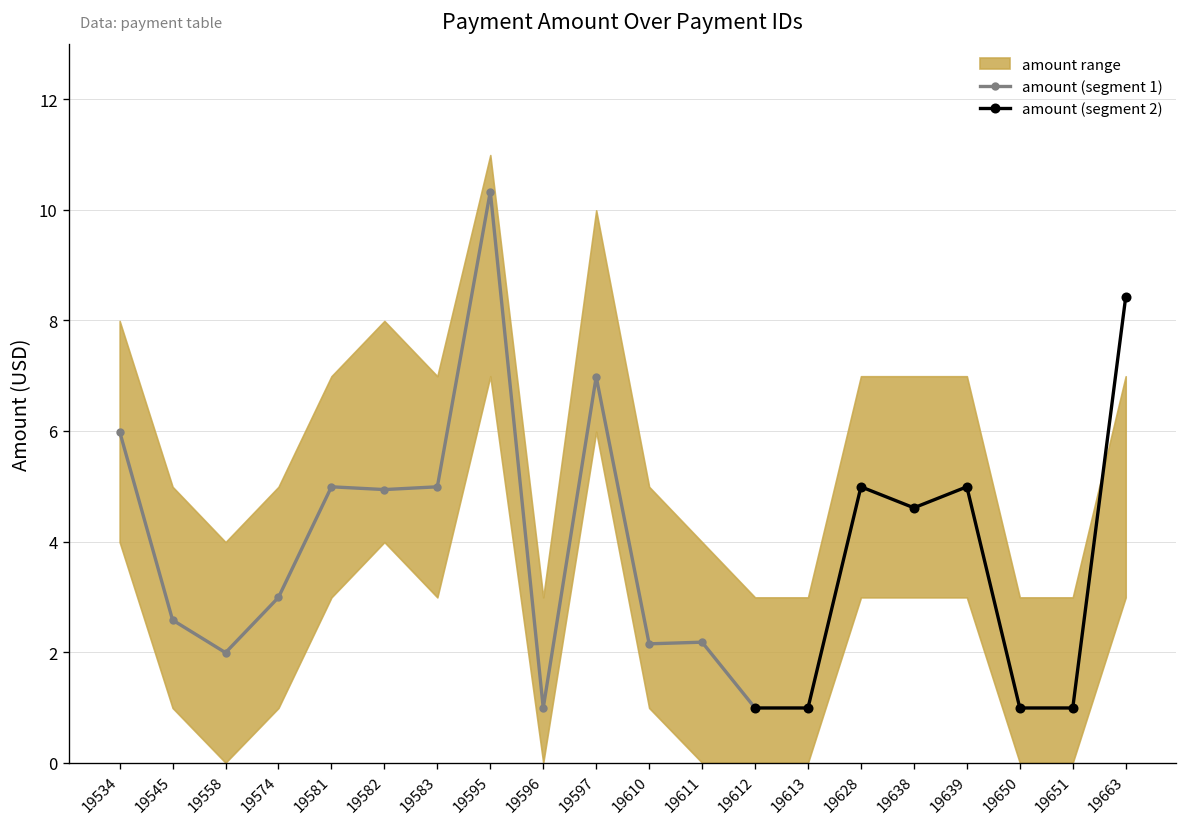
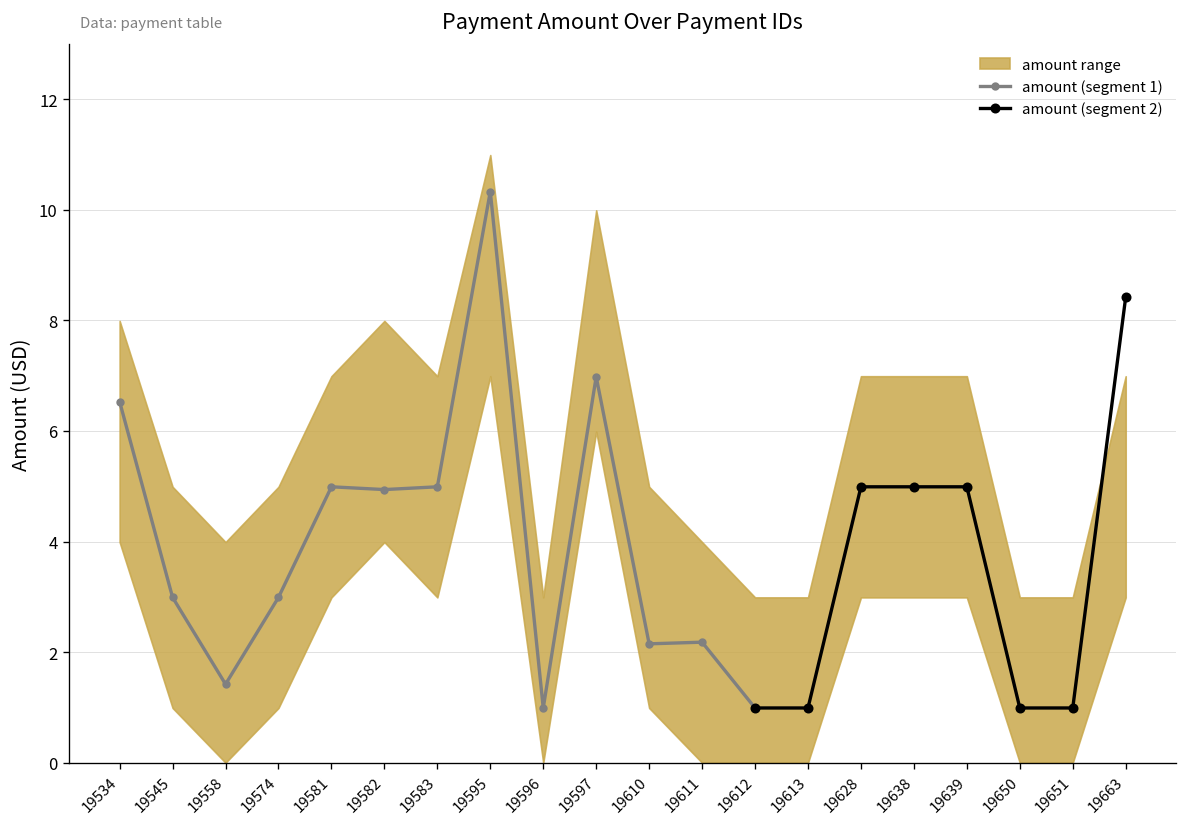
amount (segment 1), 19534: 6.0 -> 6.5
amount (segment 1), 19545: 2.6 -> 3.0
amount (segment 1), 19558: 2.0 -> 1.4
amount (segment 2), 19638: 4.6 -> 5.0
